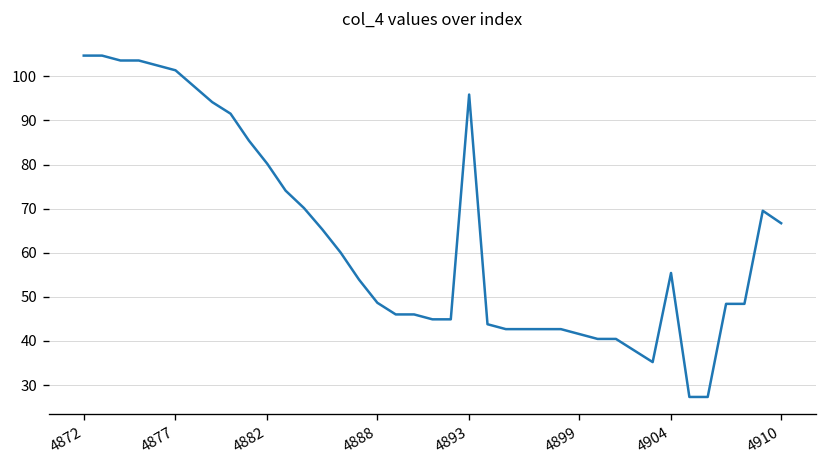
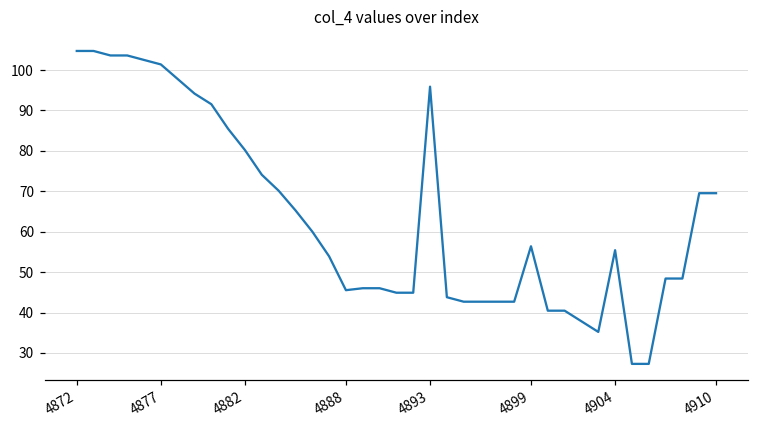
4888: 49 -> 46
4899: 42 -> 56
4910: 67 -> 70
